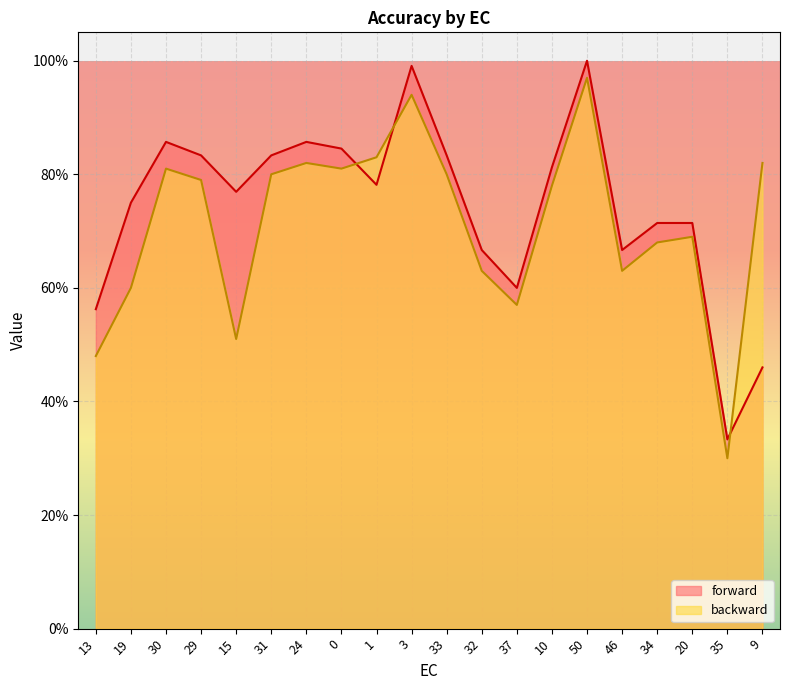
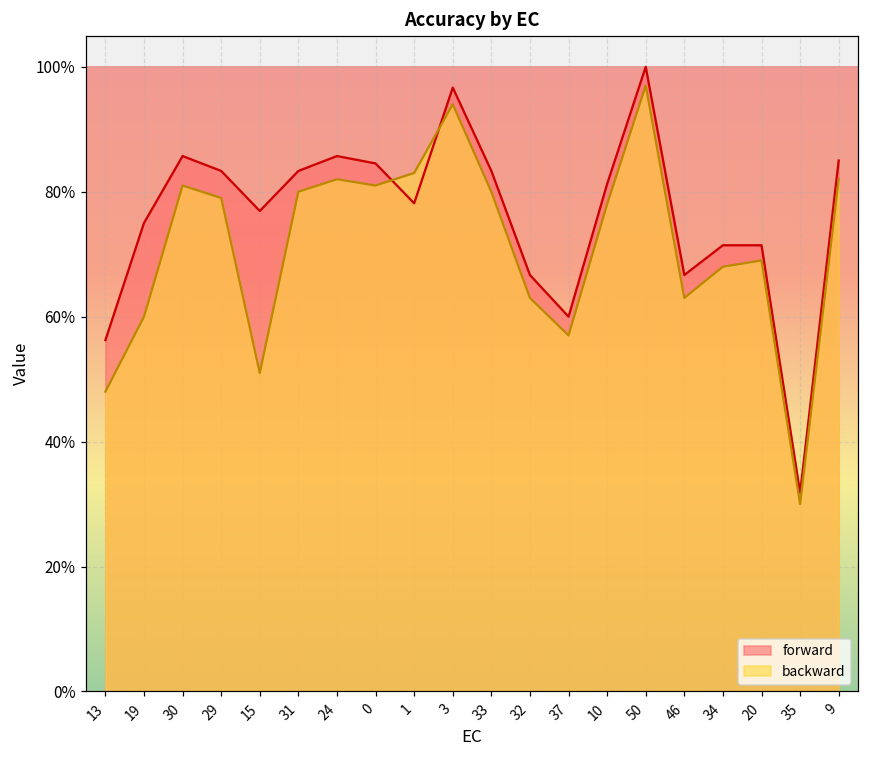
forward, 3: 99% -> 97%
forward, 35: 33% -> 32%
forward, 9: 46% -> 85%
